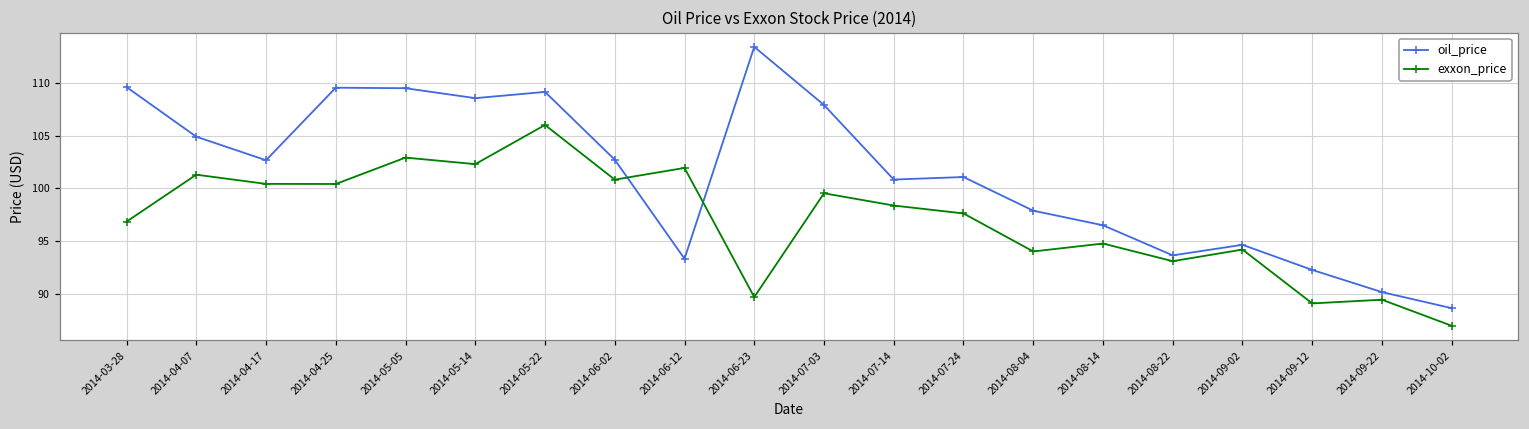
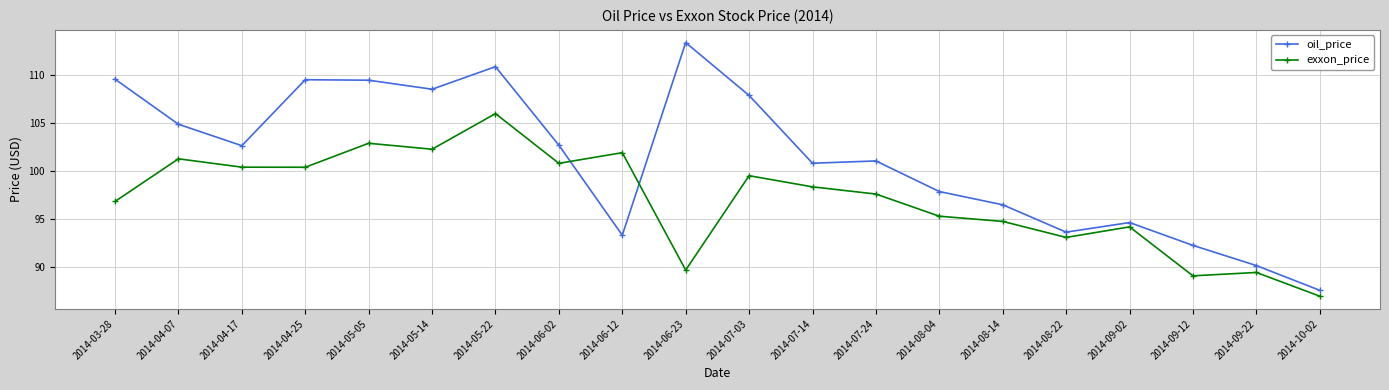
oil_price, 2014-05-22: 109 -> 111
exxon_price, 2014-08-04: 94 -> 95
oil_price, 2014-10-02: 89 -> 88
